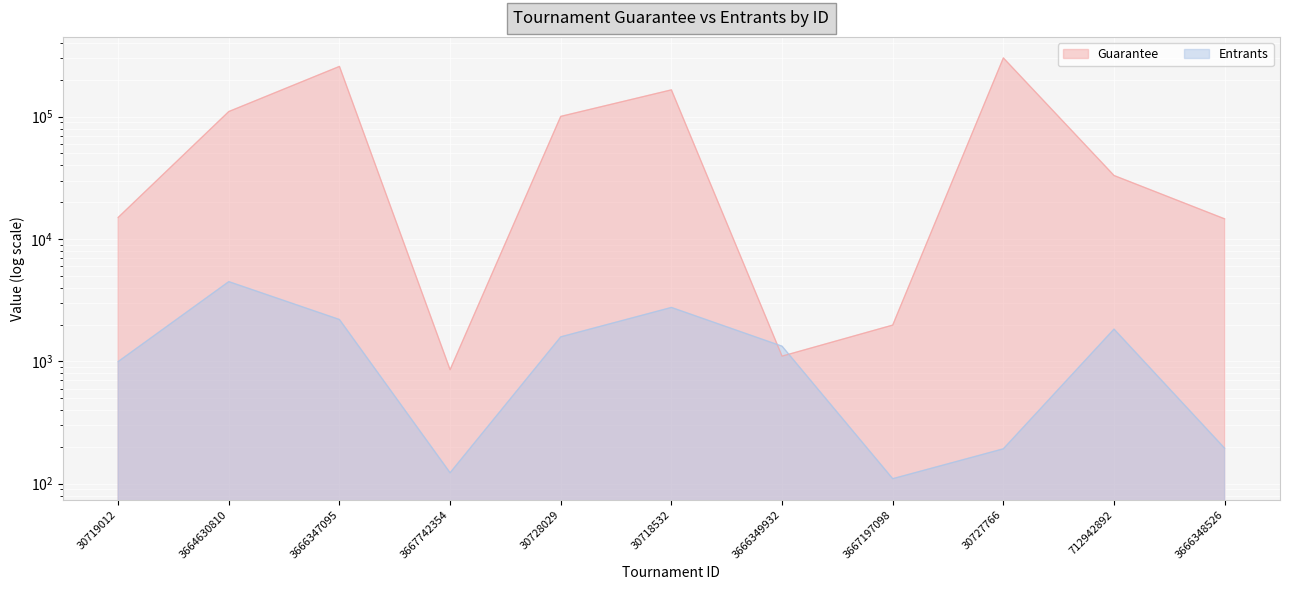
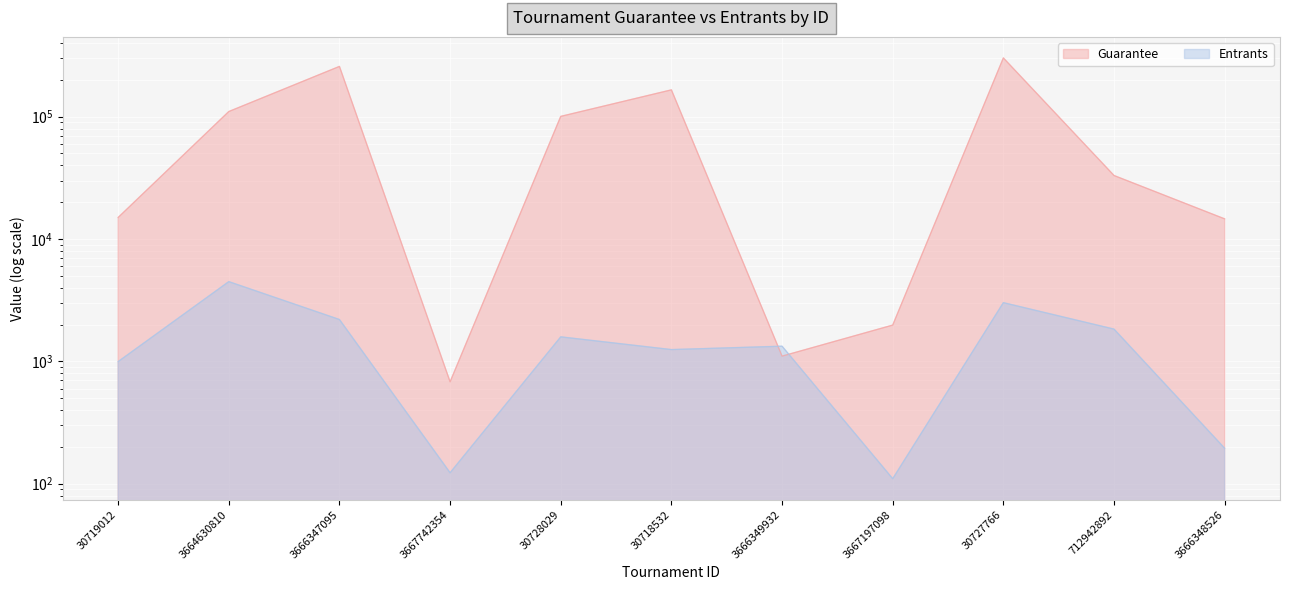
Guarantee, 3667742354: 900 -> 700
Entrants, 30718532: 2800 -> 1200
Entrants, 30727766: 190 -> 3000
